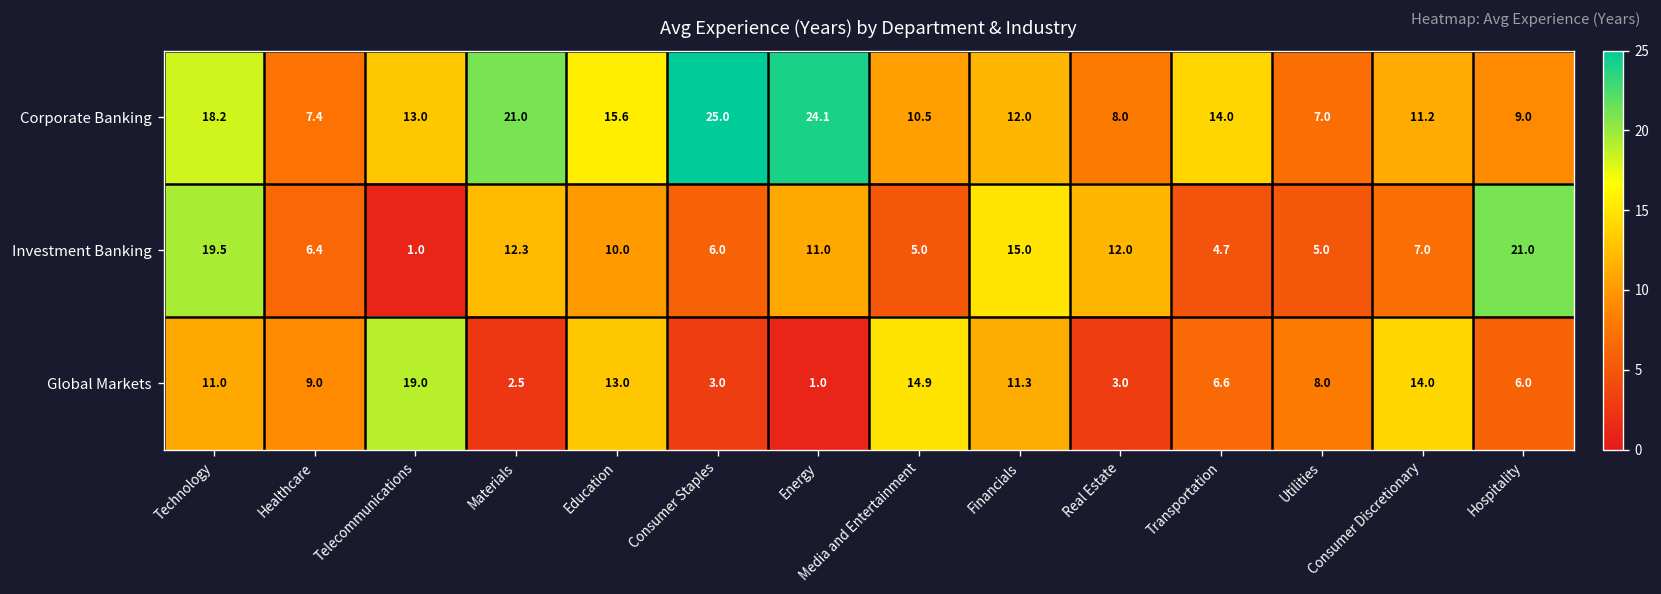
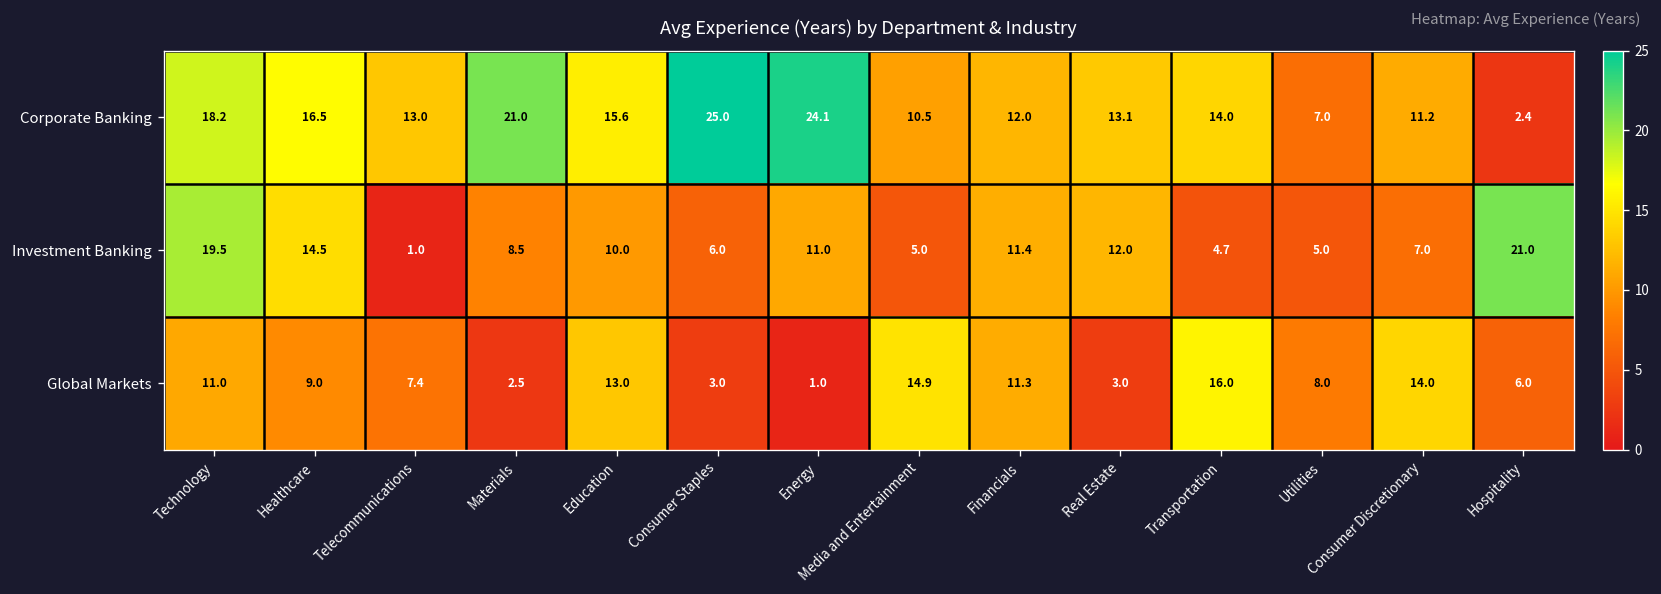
Corporate Banking, Healthcare: 7.4 -> 16.5
Corporate Banking, Real Estate: 8.0 -> 13.1
Corporate Banking, Hospitality: 9.0 -> 2.4
Investment Banking, Healthcare: 6.4 -> 14.5
Investment Banking, Materials: 12.3 -> 8.5
Investment Banking, Financials: 15.0 -> 11.4
Global Markets, Telecommunications: 19.0 -> 7.4
Global Markets, Transportation: 6.6 -> 16.0
